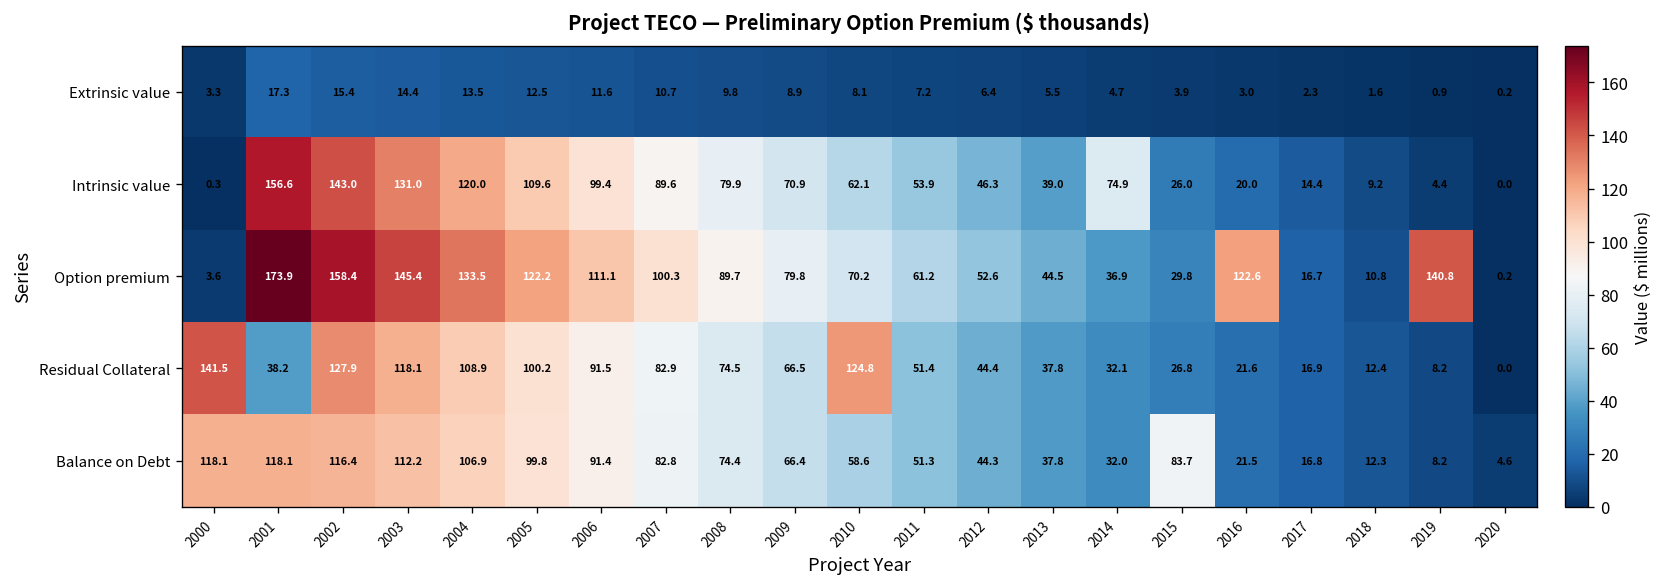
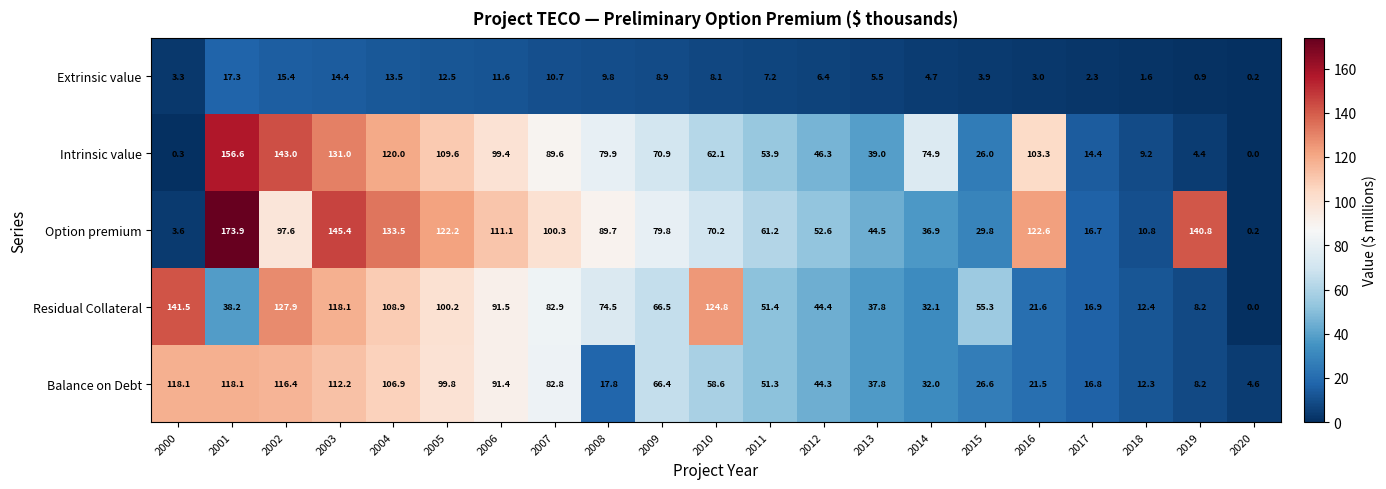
Intrinsic value, 2016: 20.0 -> 103.3
Option premium, 2002: 158.4 -> 97.6
Residual Collateral, 2015: 26.8 -> 55.3
Balance on Debt, 2008: 74.4 -> 17.8
Balance on Debt, 2015: 83.7 -> 26.6
